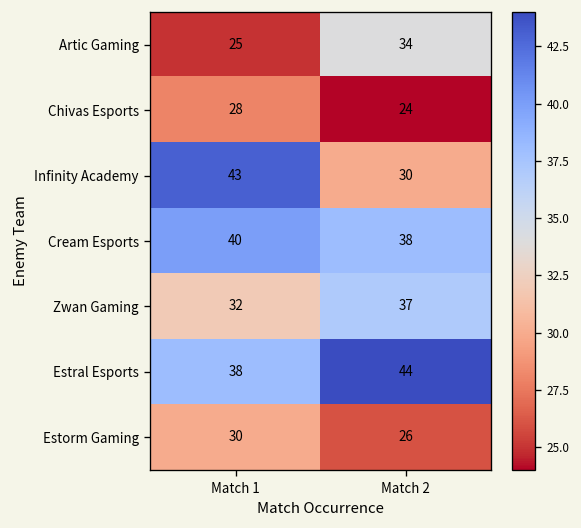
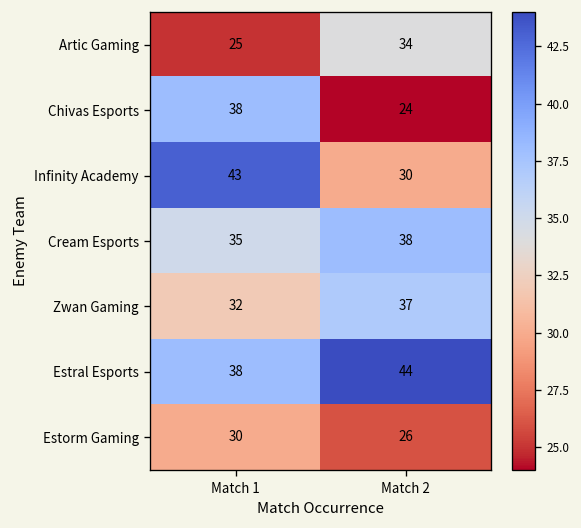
Chivas Esports, Match 1: 28 -> 38
Cream Esports, Match 1: 40 -> 35
